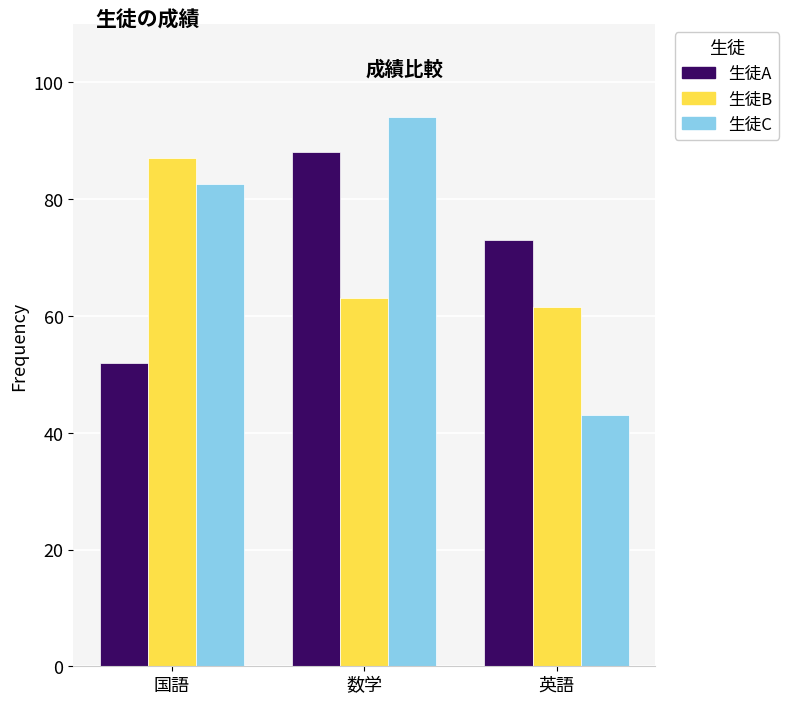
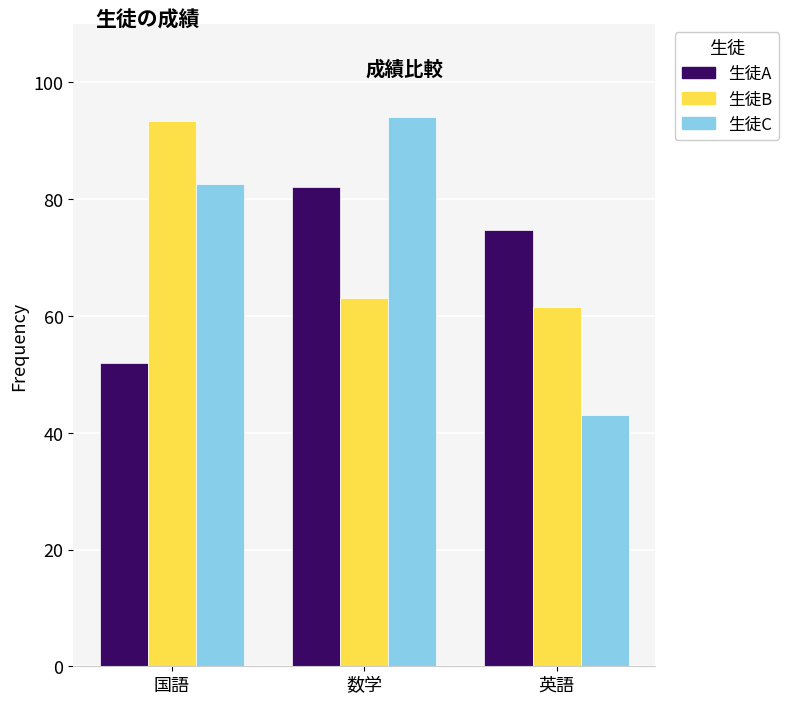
生徒B, 国語: 87 -> 93
生徒A, 数学: 88 -> 82
生徒A, 英語: 73 -> 75
